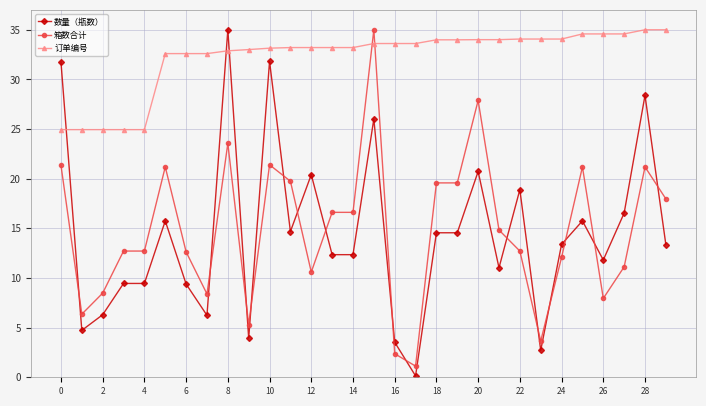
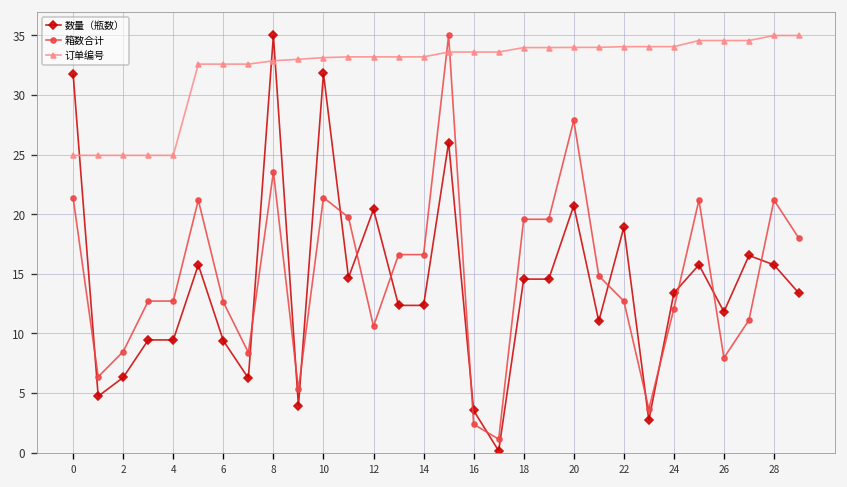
数量（瓶数）, 28: 28 -> 16
